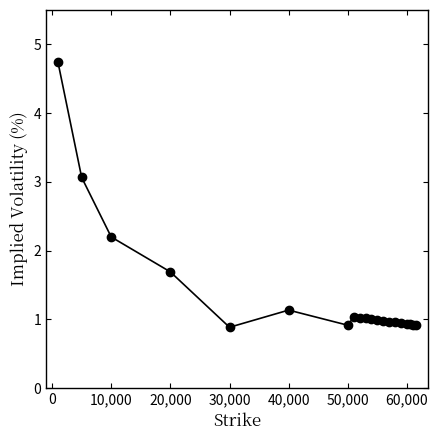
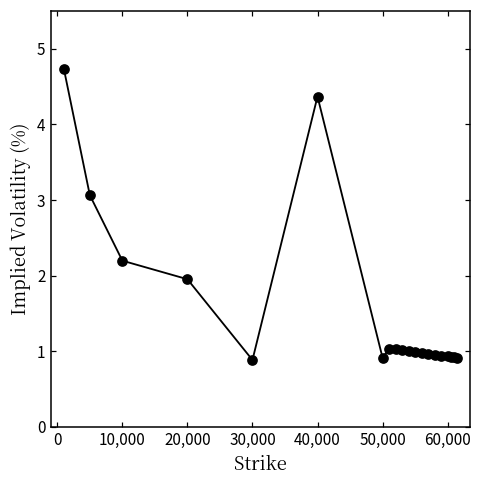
20,000: 1.7 -> 2.0
40,000: 1.1 -> 4.4
